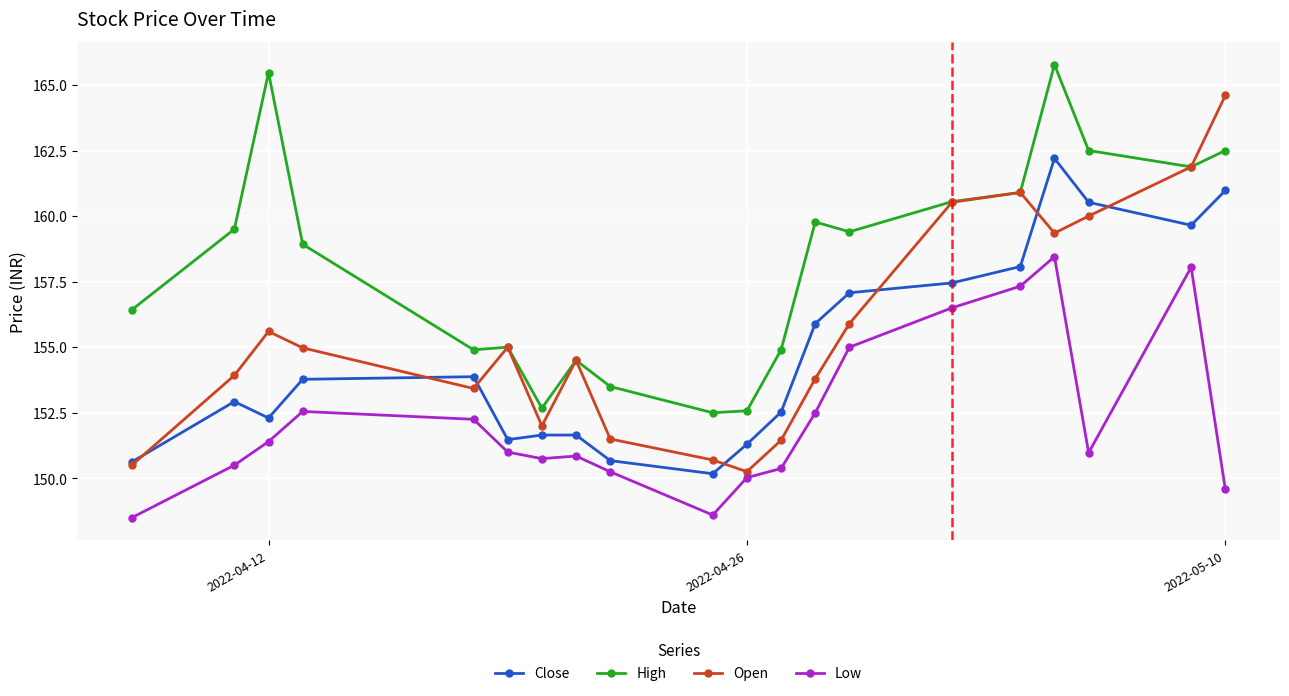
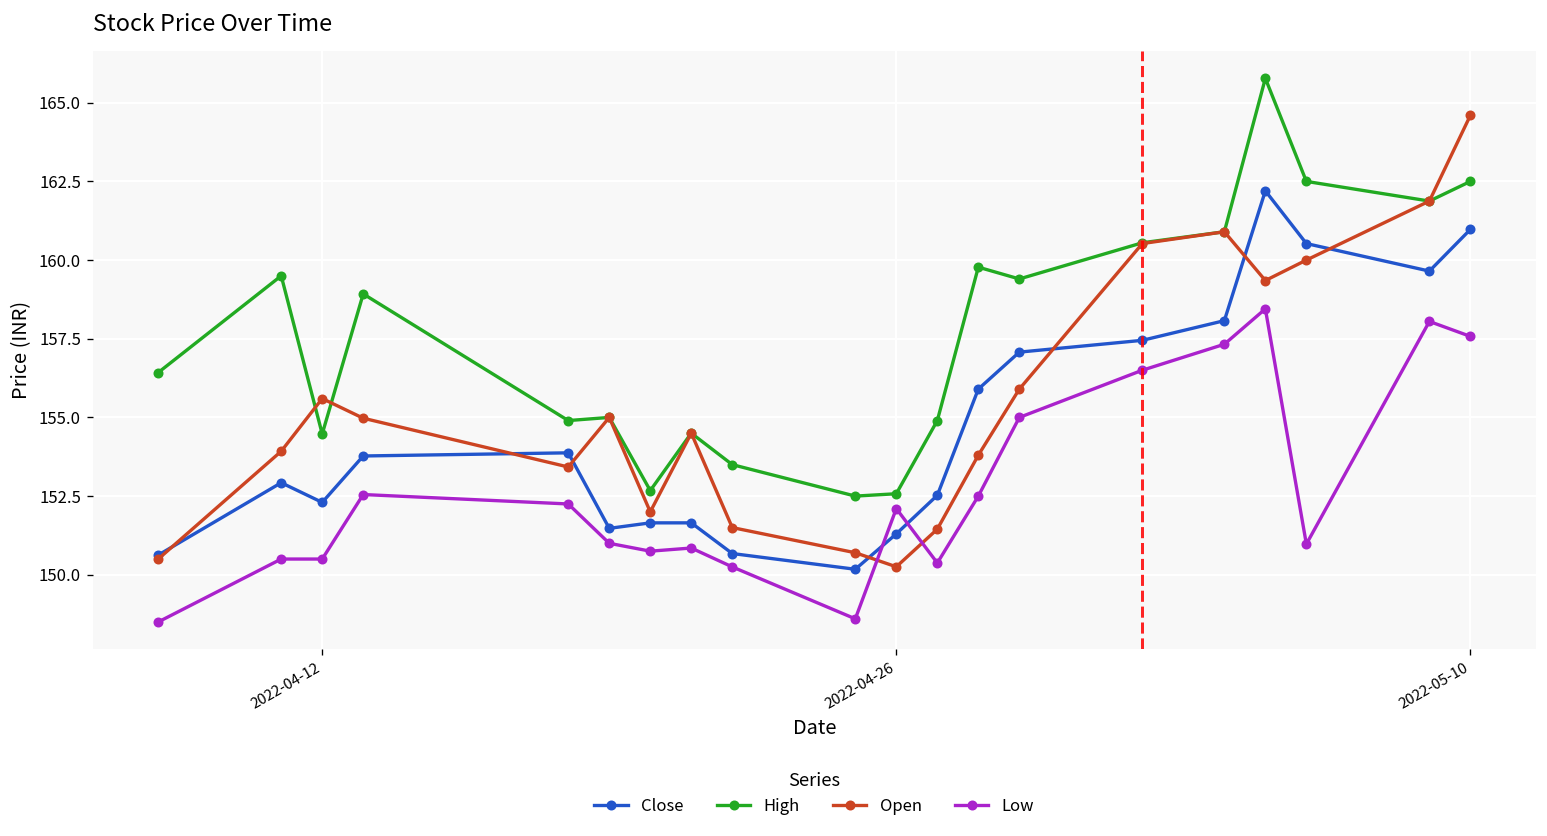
High, 2022-04-12: 165.5 -> 154.5
Low, 2022-04-12: 151.4 -> 150.5
Low, 2022-04-26: 150.0 -> 152.1
Low, 2022-05-10: 149.6 -> 157.6
